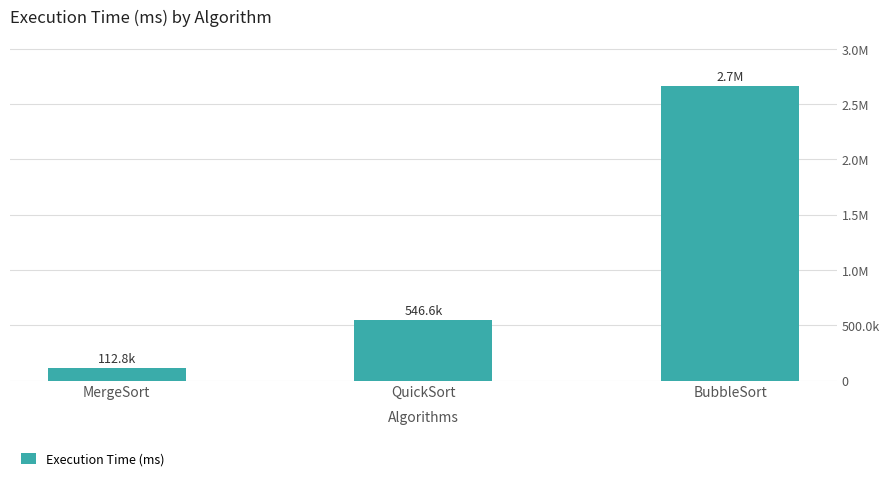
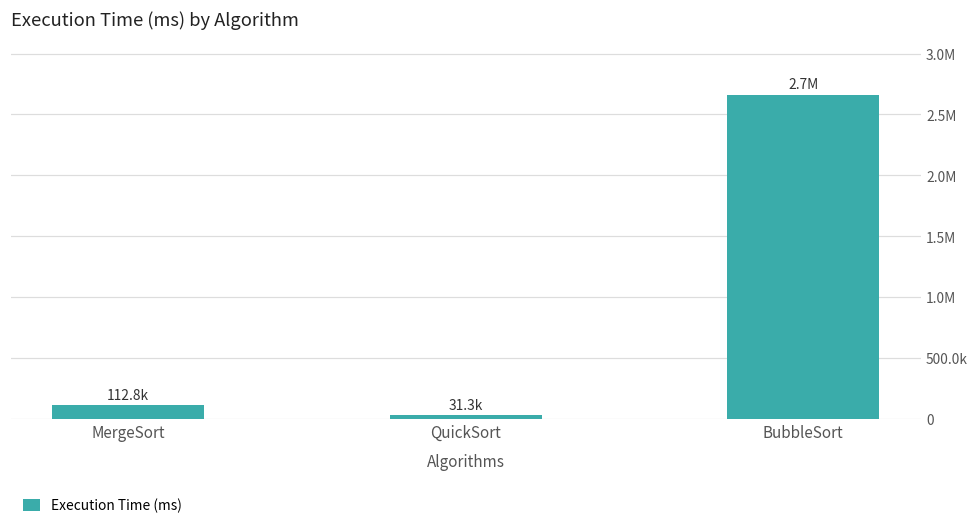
QuickSort: 546.6k -> 31.3k
